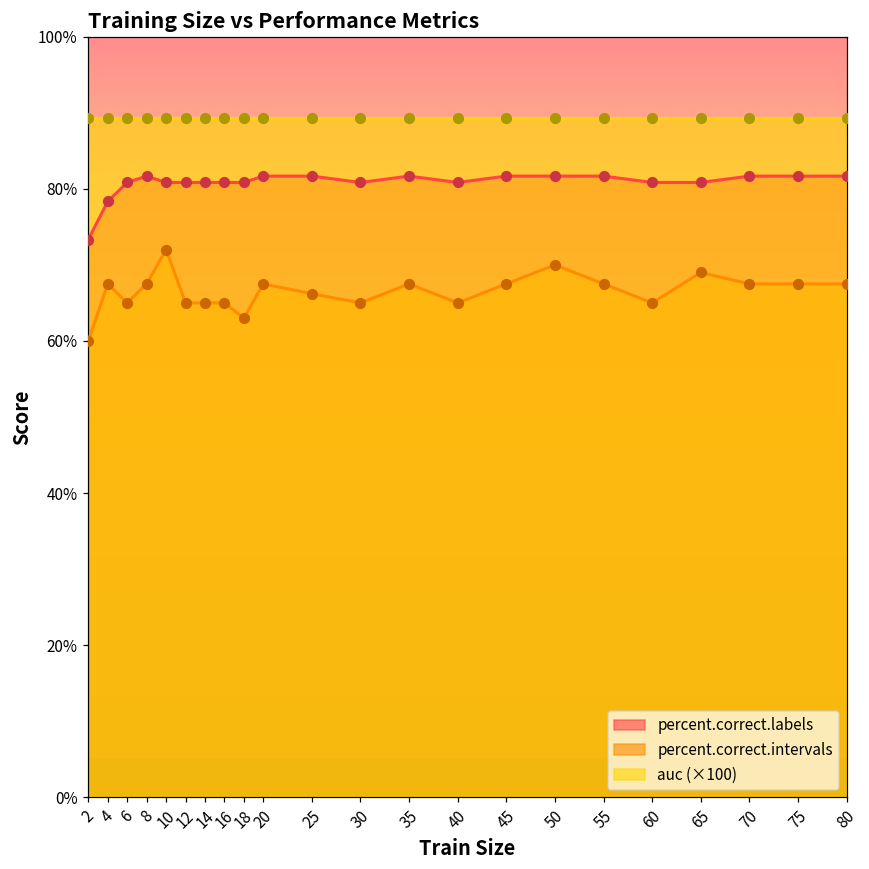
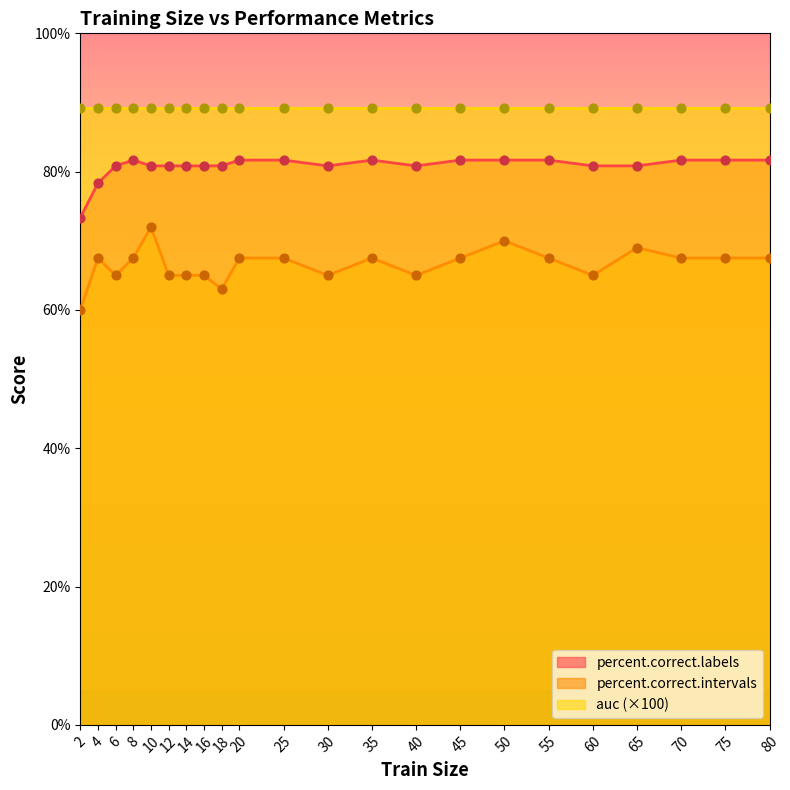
percent.correct.intervals, 25: 66% -> 68%
